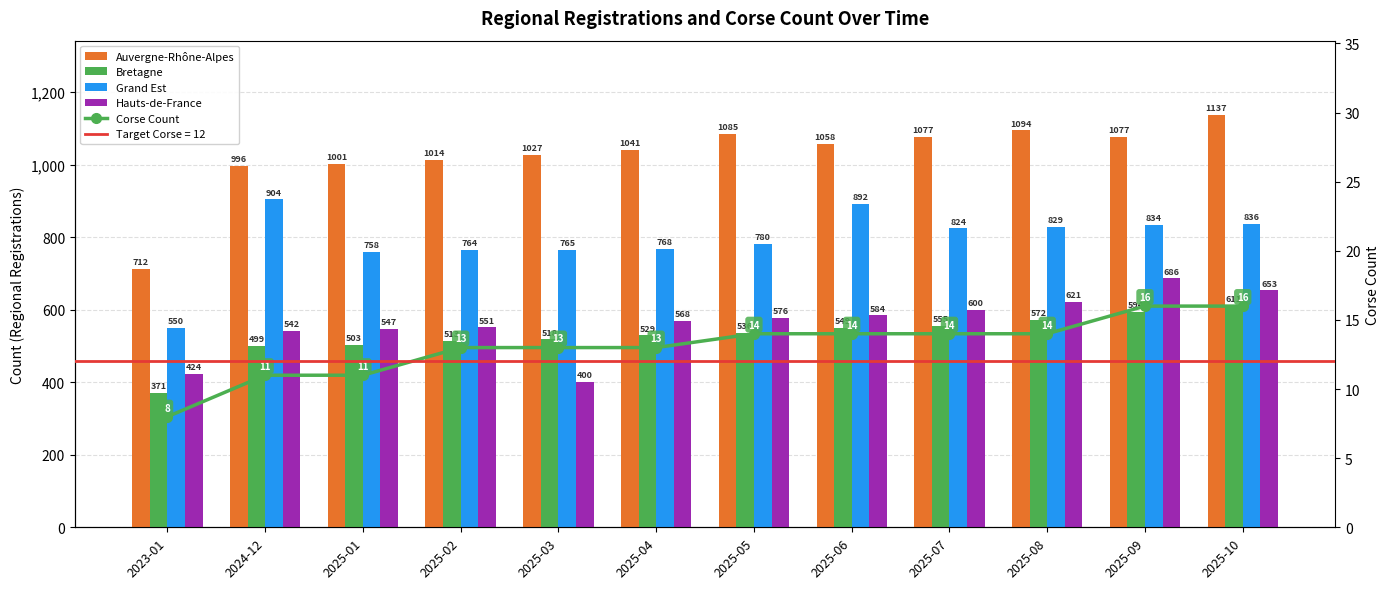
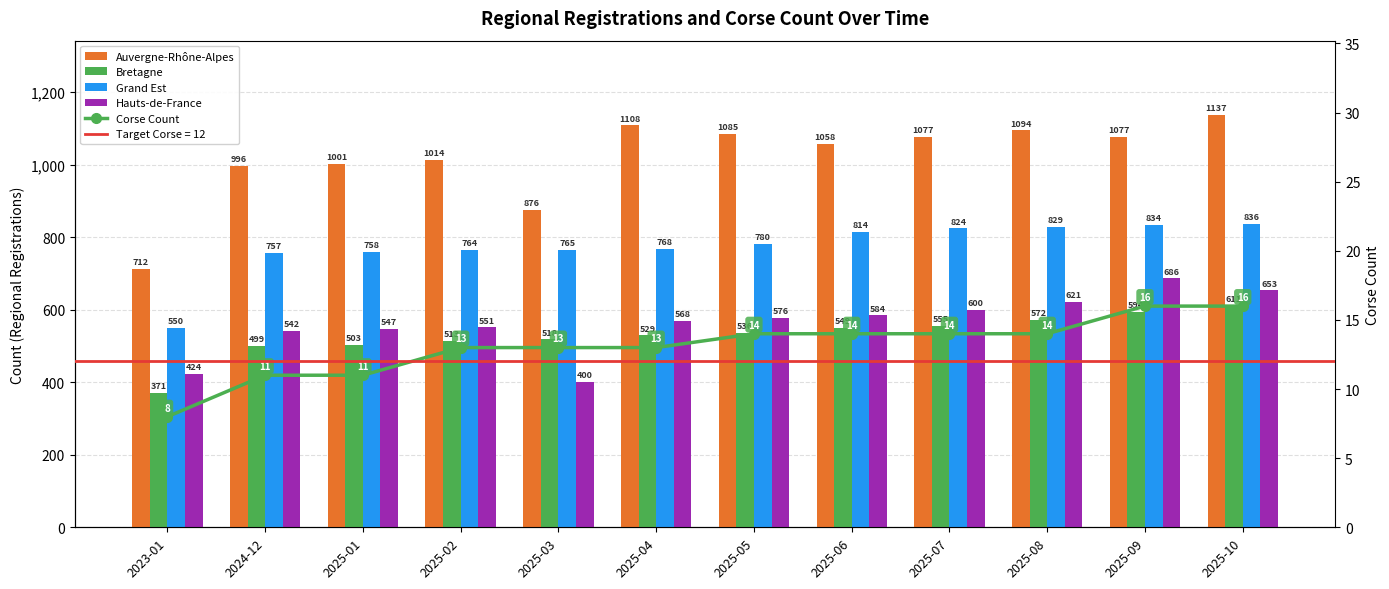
Grand Est, 2024-12: 904 -> 757
Auvergne-Rhône-Alpes, 2025-03: 1027 -> 876
Auvergne-Rhône-Alpes, 2025-04: 1041 -> 1108
Grand Est, 2025-06: 892 -> 814
